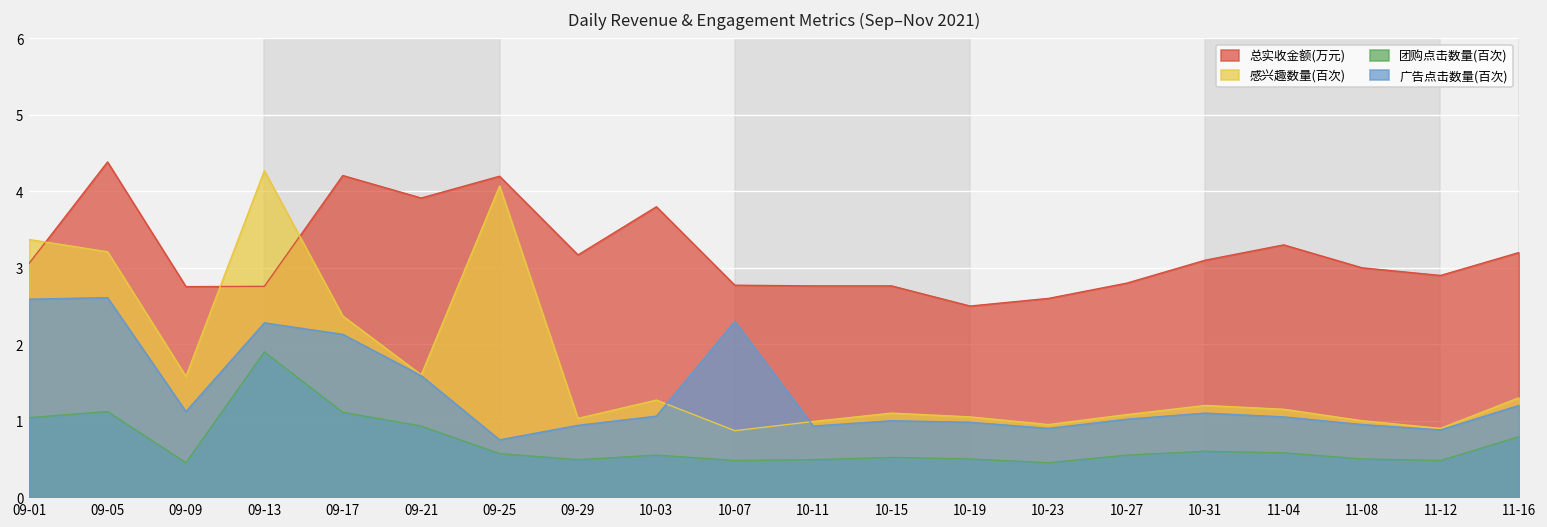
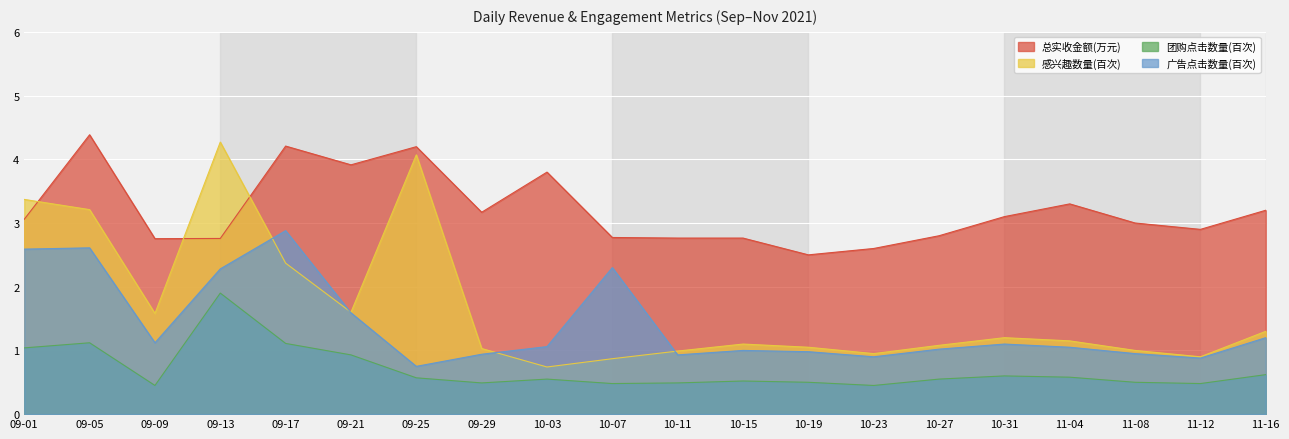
广告点击数量(百次), 09-17: 2.1 -> 2.9
感兴趣数量(百次), 10-03: 1.3 -> 0.7
团购点击数量(百次), 11-16: 0.8 -> 0.6
